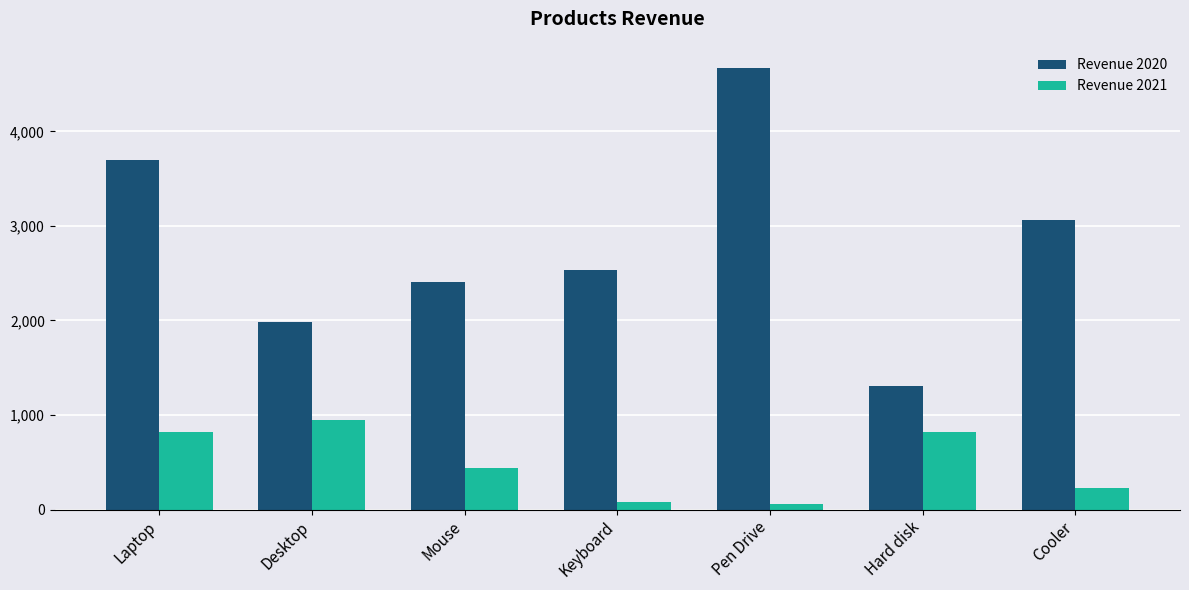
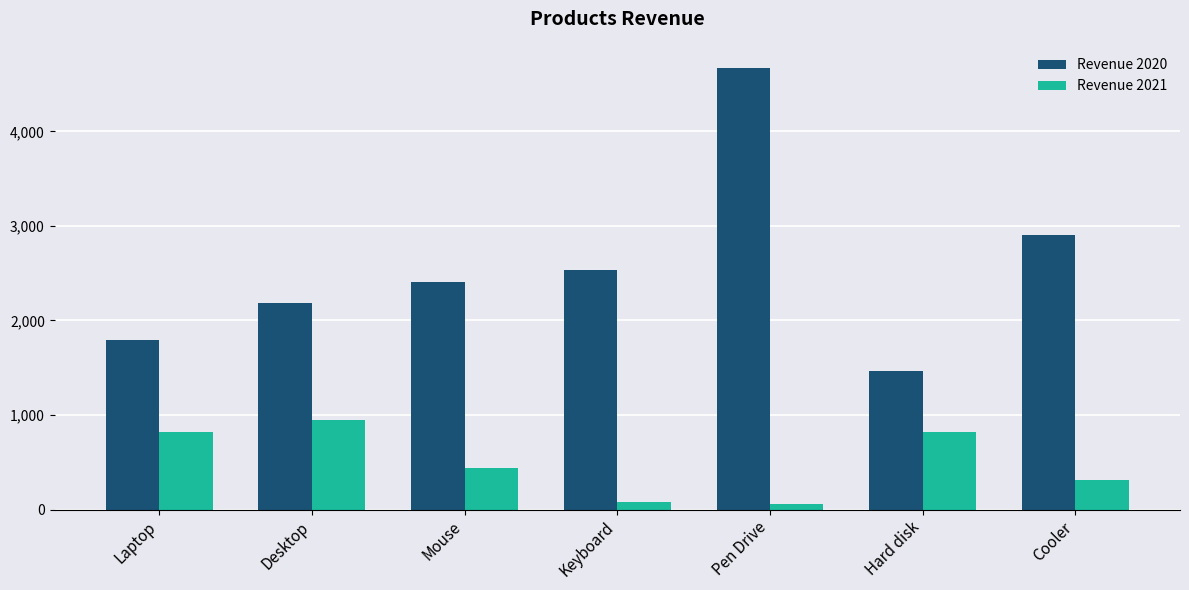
Revenue 2020, Laptop: 3,700 -> 1,800
Revenue 2020, Desktop: 2,000 -> 2,200
Revenue 2020, Hard disk: 1,300 -> 1,500
Revenue 2020, Cooler: 3,100 -> 2,900
Revenue 2021, Cooler: 200 -> 300
